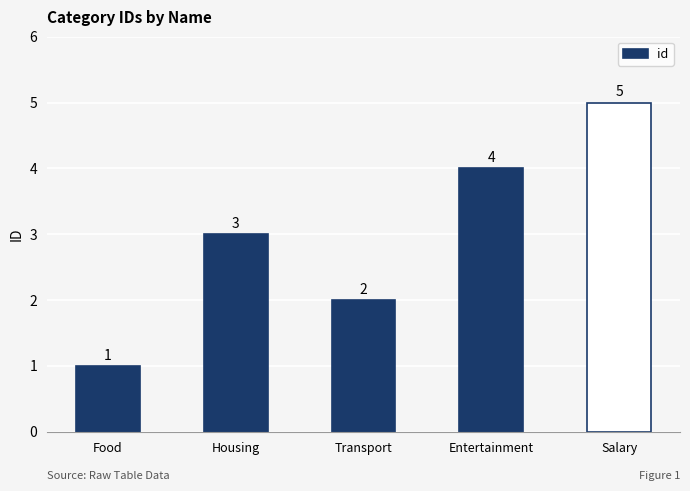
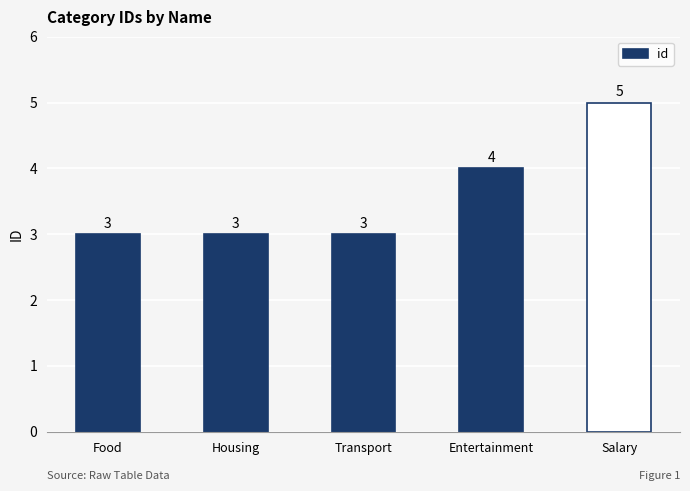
Food: 1 -> 3
Transport: 2 -> 3
